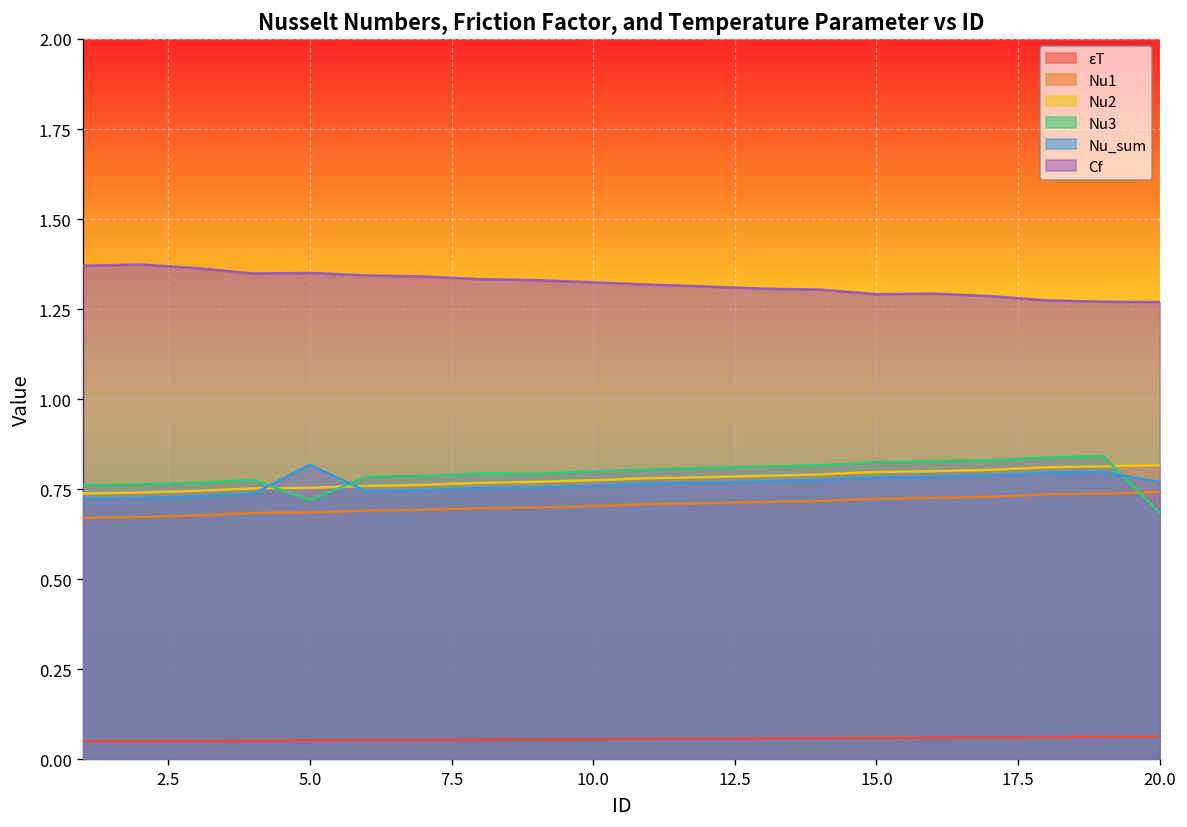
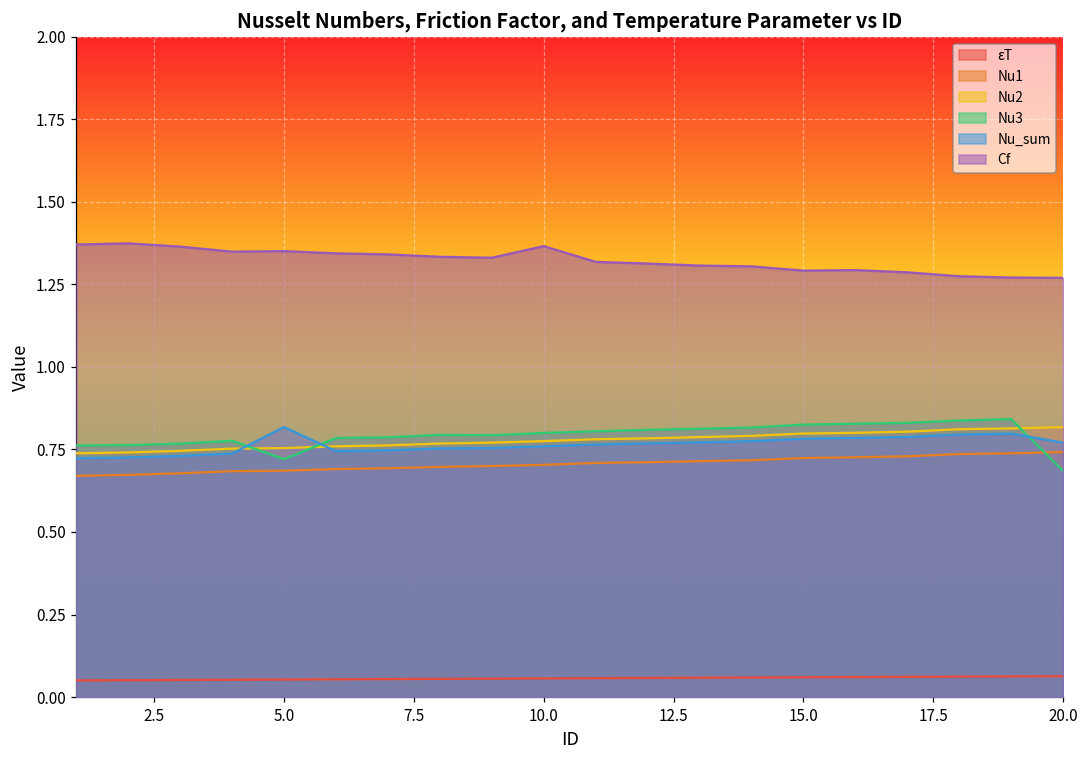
Cf, 10.0: 1.32 -> 1.37
